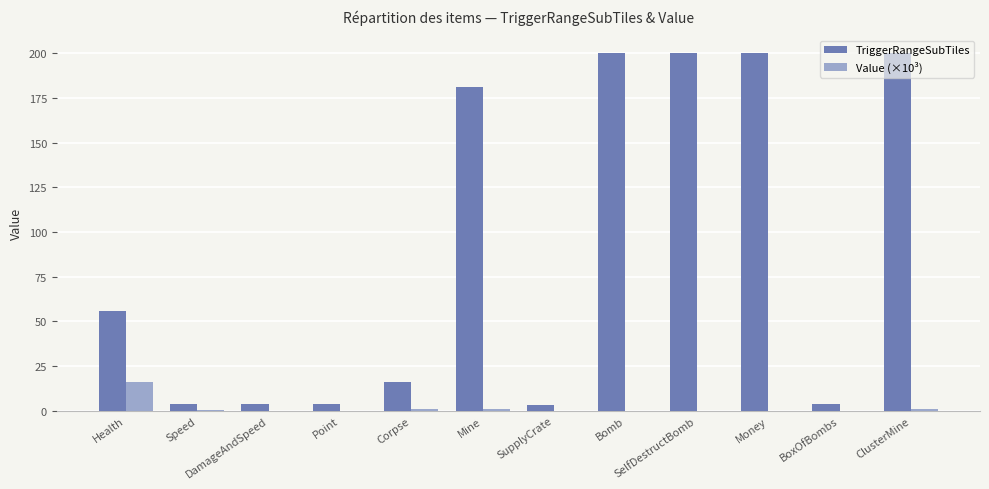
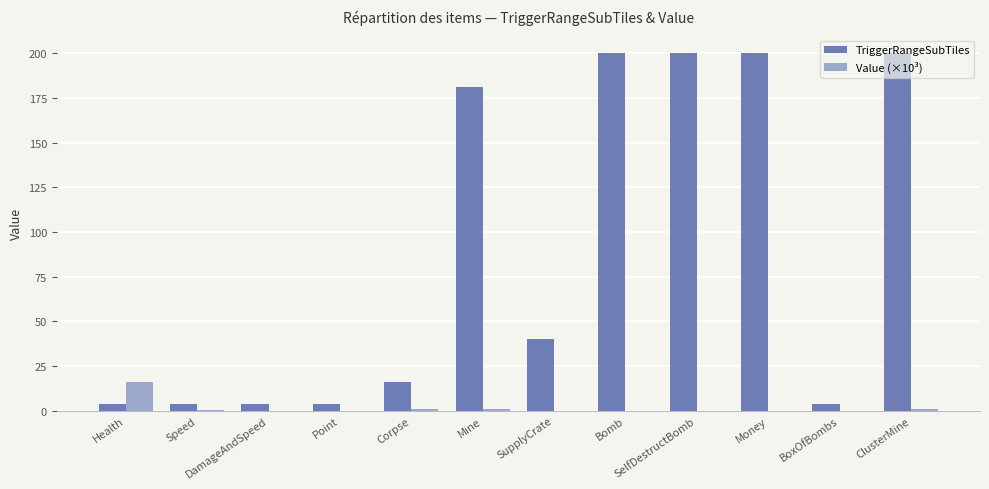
TriggerRangeSubTiles, Health: 56 -> 4
TriggerRangeSubTiles, SupplyCrate: 3 -> 40
